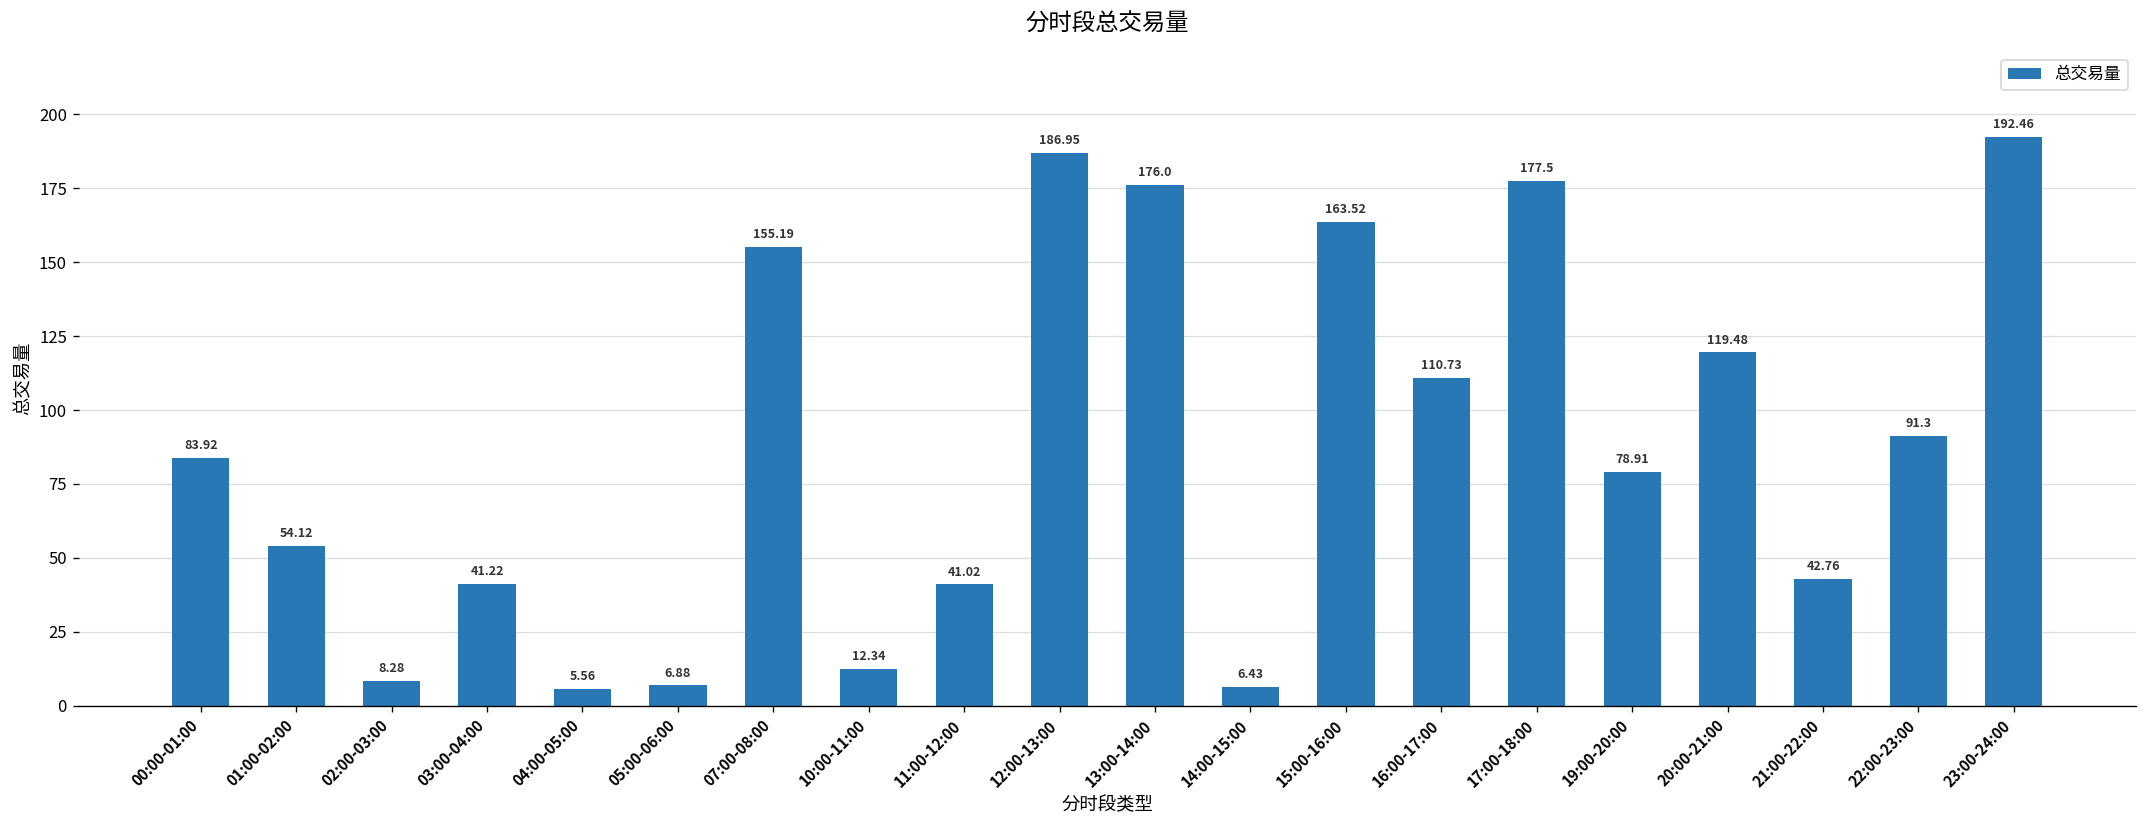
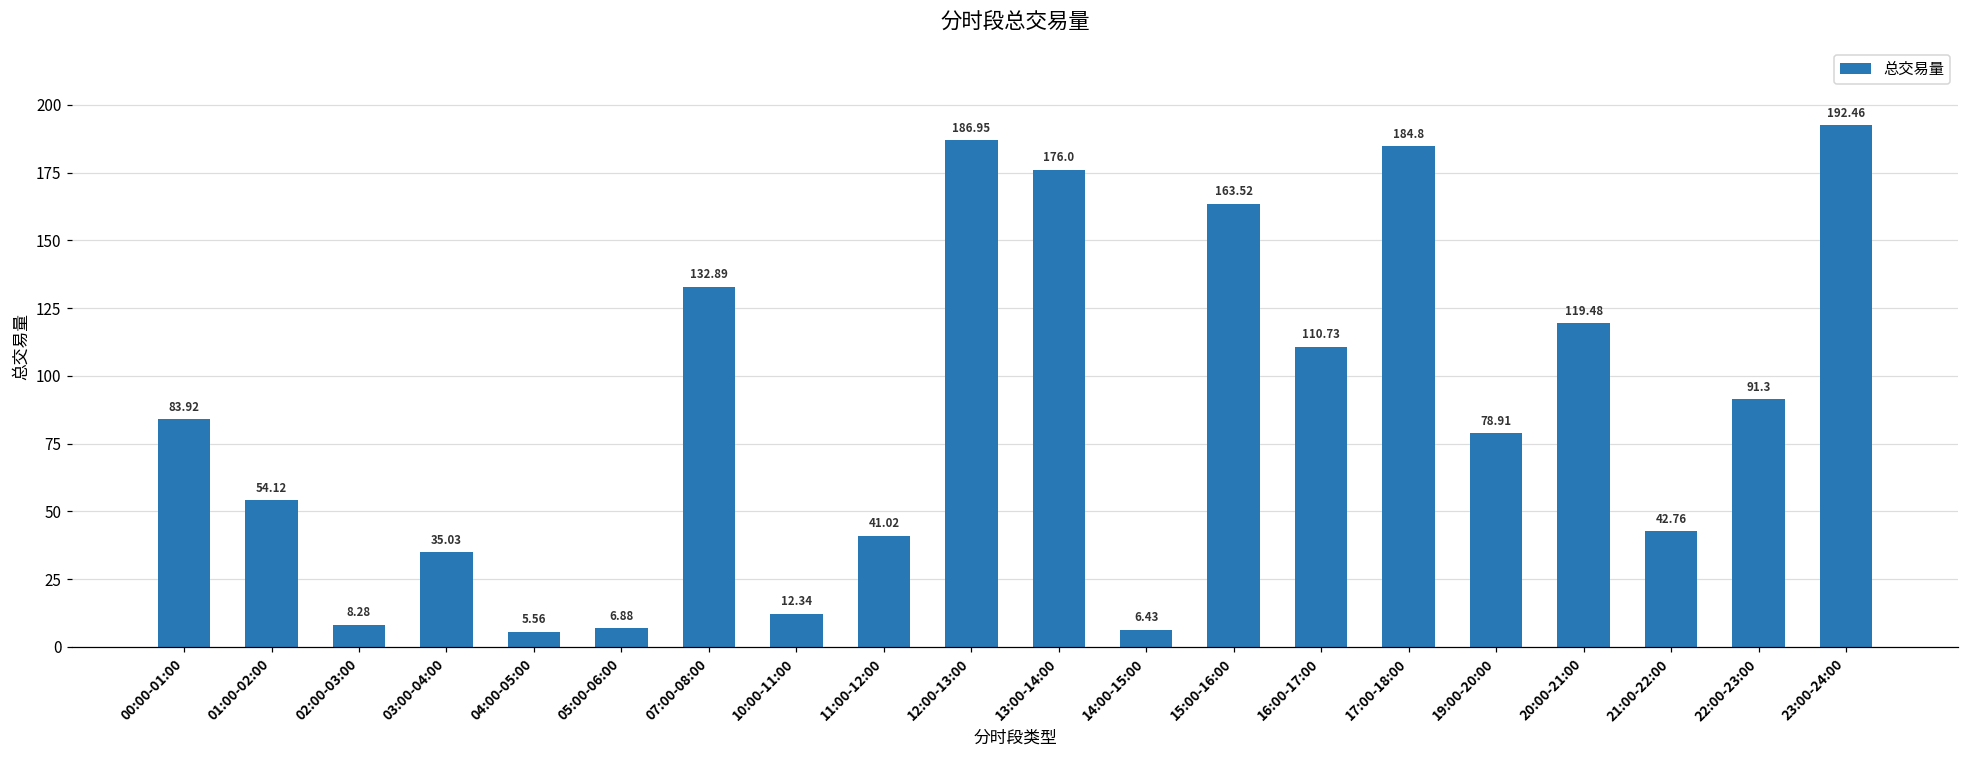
03:00-04:00: 41.22 -> 35.03
07:00-08:00: 155.19 -> 132.89
17:00-18:00: 177.5 -> 184.8
